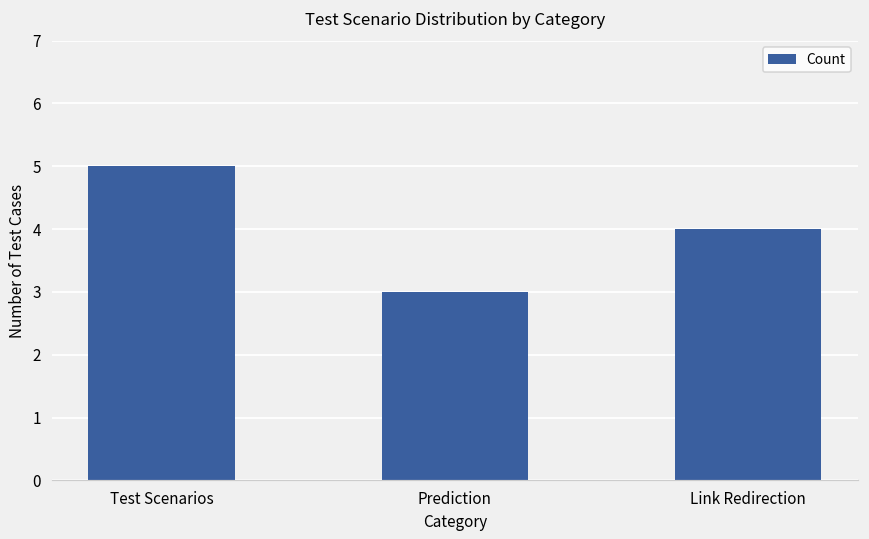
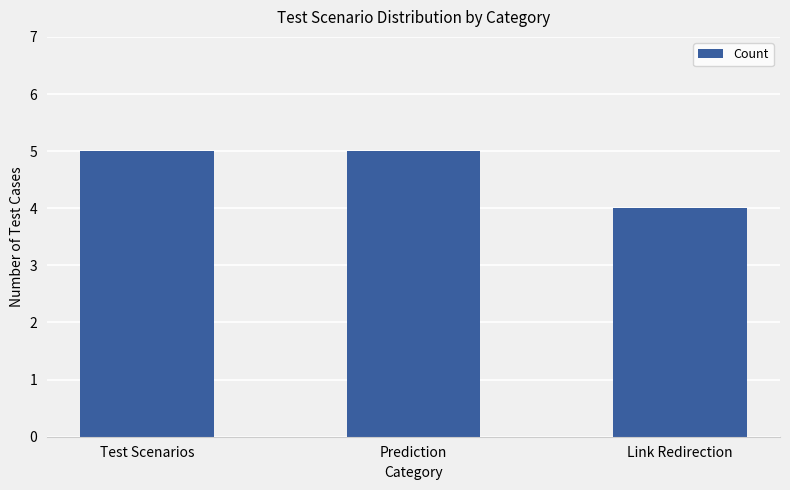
Prediction: 3 -> 5
